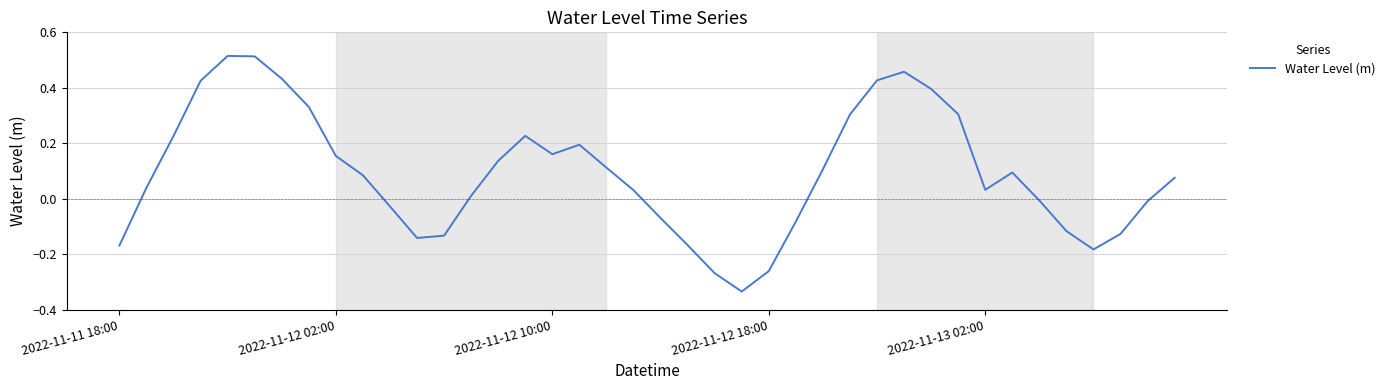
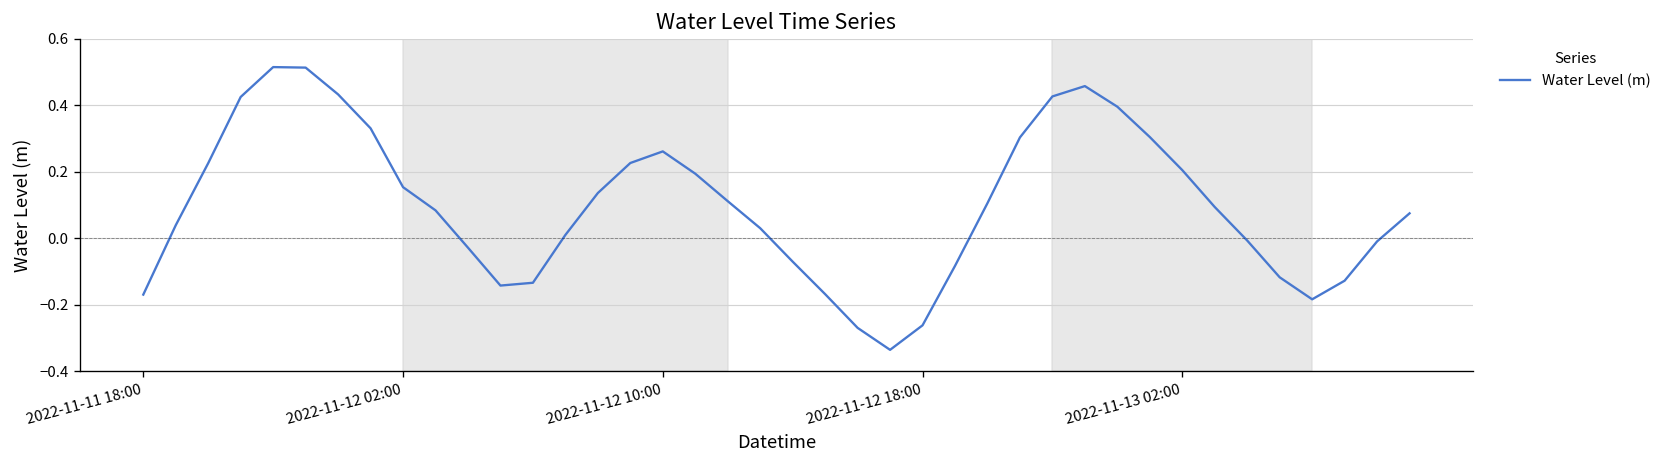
2022-11-12 10:00: 0.16 -> 0.26
2022-11-13 02:00: 0.03 -> 0.21
